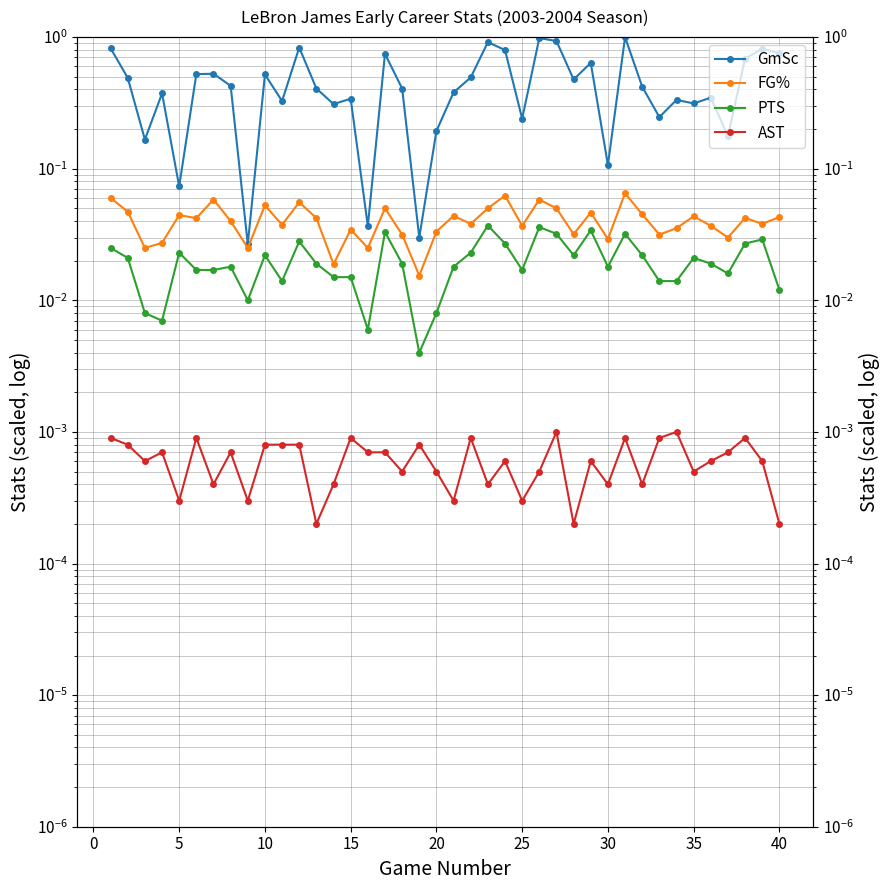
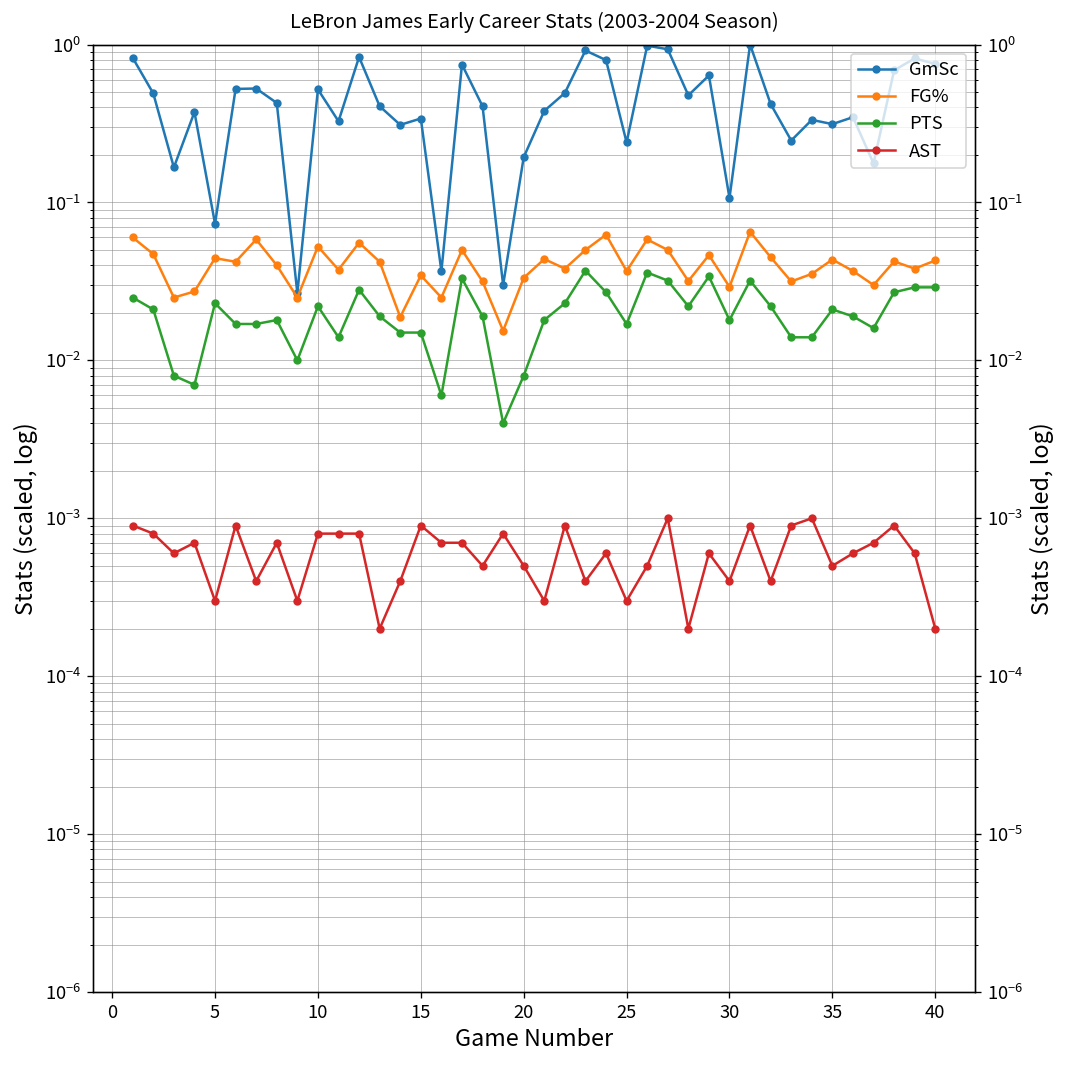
PTS, 40: 0.012 -> 0.029
